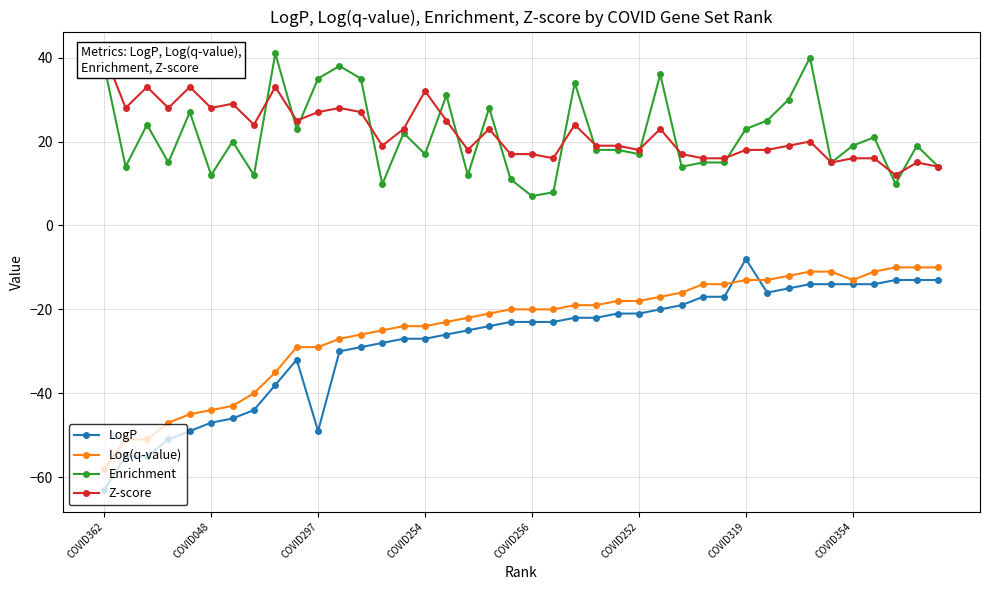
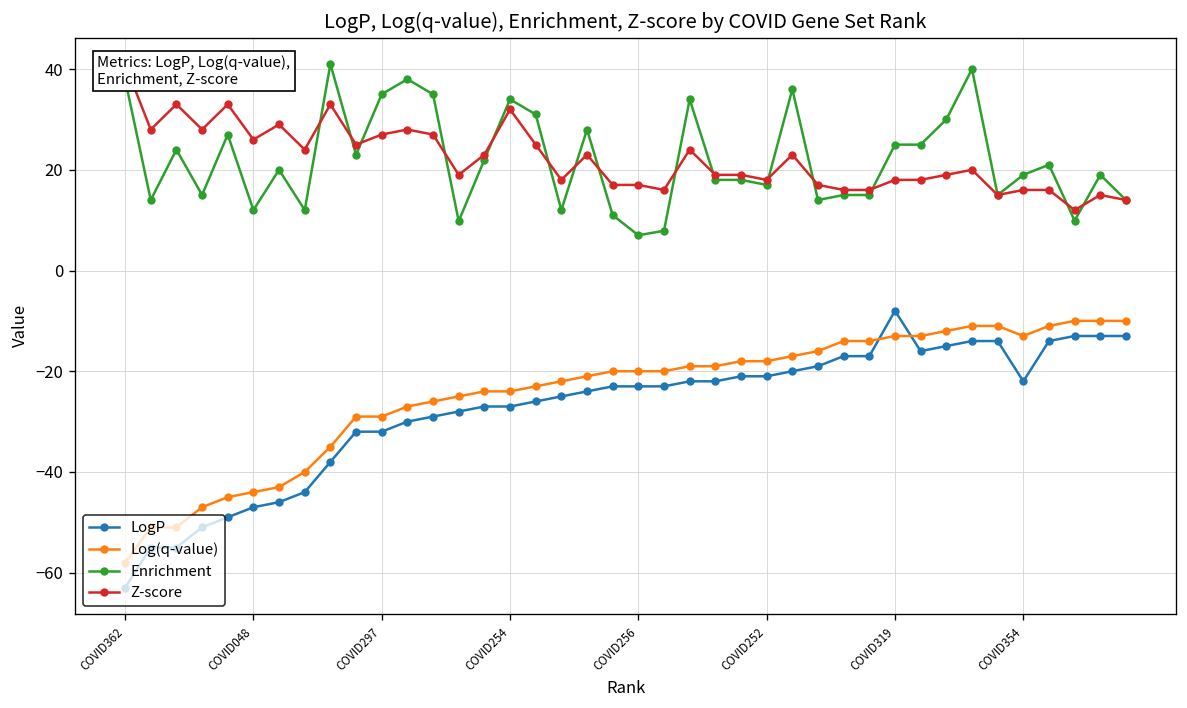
Z-score, COVID048: 28 -> 26
LogP, COVID297: -49 -> -32
Enrichment, COVID254: 17 -> 34
Enrichment, COVID319: 23 -> 25
LogP, COVID354: -14 -> -22
